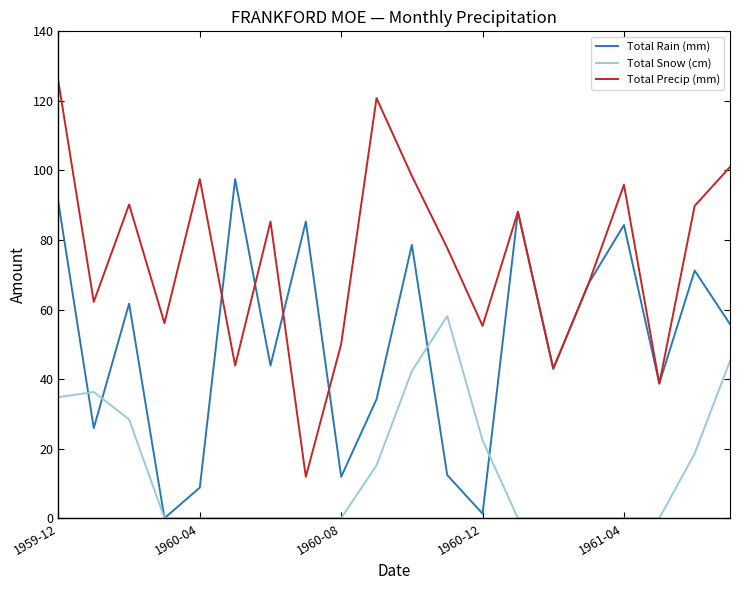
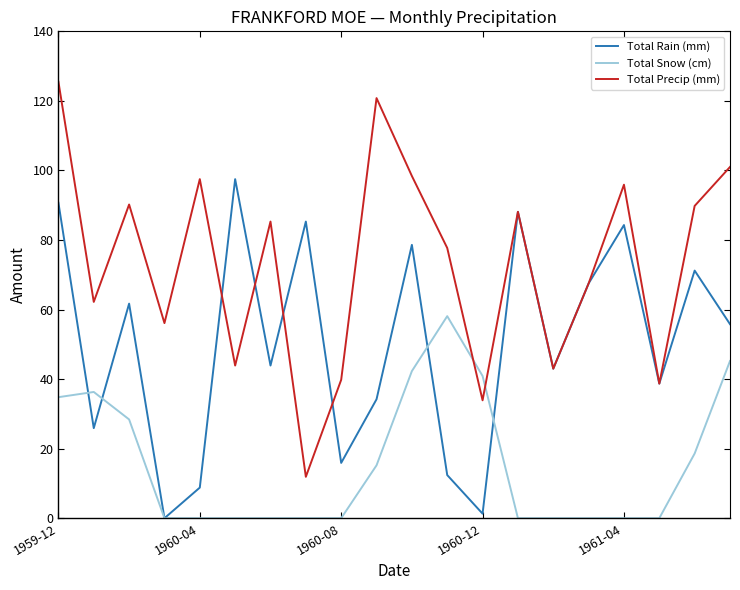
Total Rain (mm), 1960-08: 12 -> 16
Total Precip (mm), 1960-08: 50 -> 40
Total Snow (cm), 1960-12: 22 -> 41
Total Precip (mm), 1960-12: 55 -> 34
